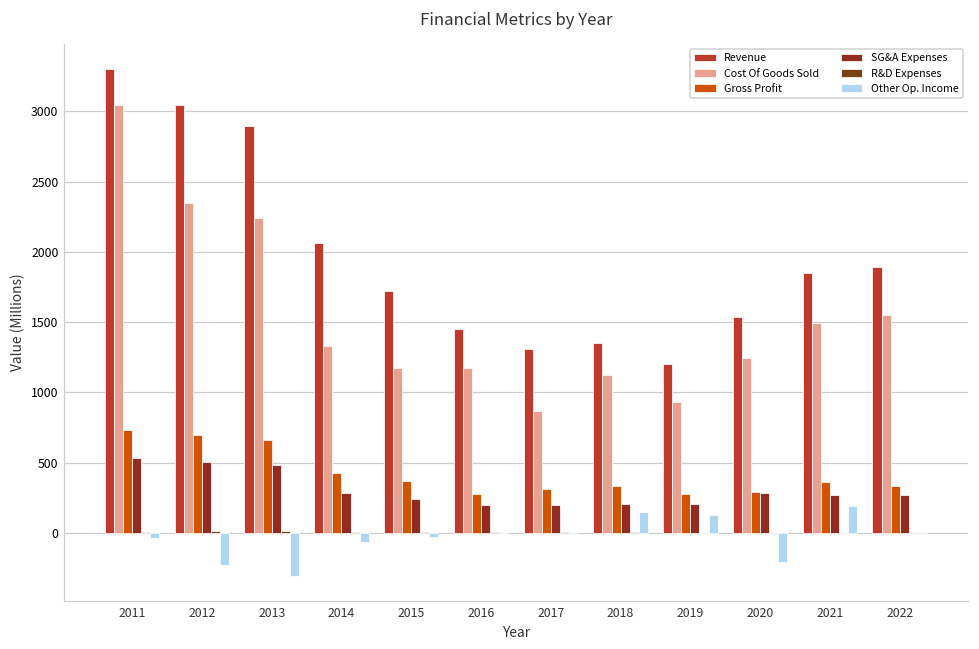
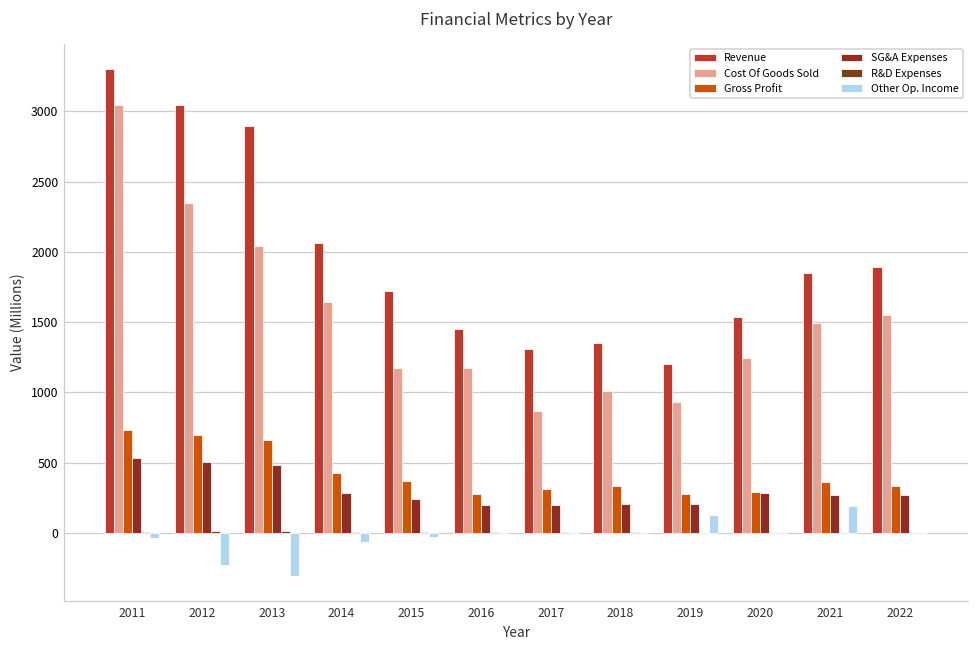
Cost Of Goods Sold, 2013: 2240 -> 2040
Cost Of Goods Sold, 2014: 1330 -> 1640
Cost Of Goods Sold, 2018: 1130 -> 1010
Other Op. Income, 2018: 140 -> 0
Other Op. Income, 2020: -210 -> -10
